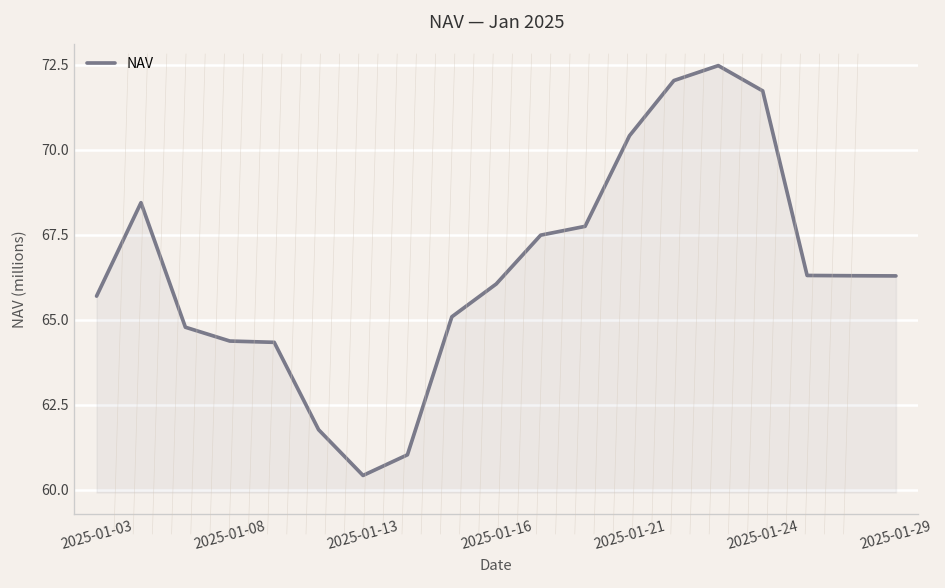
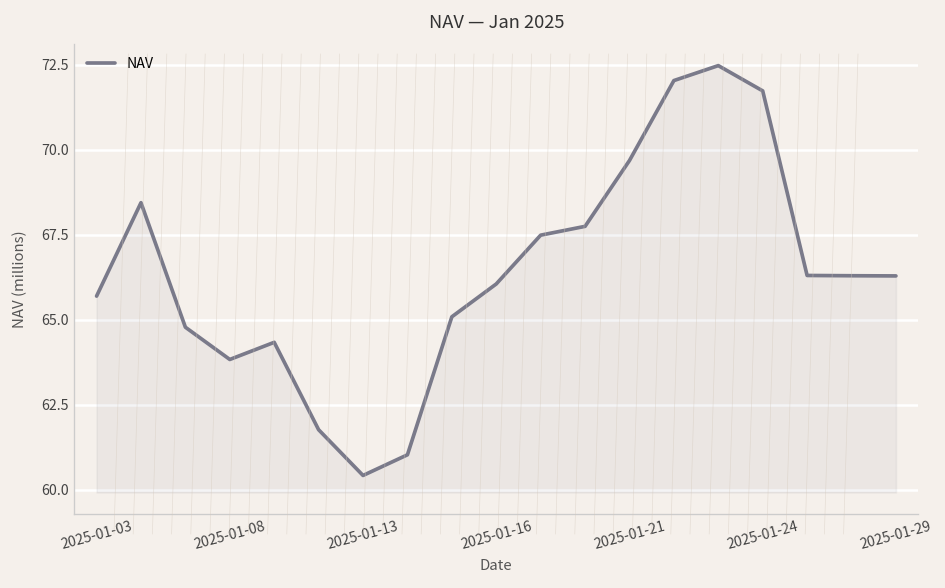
2025-01-08: 64.4 -> 63.8
2025-01-21: 70.4 -> 69.7
